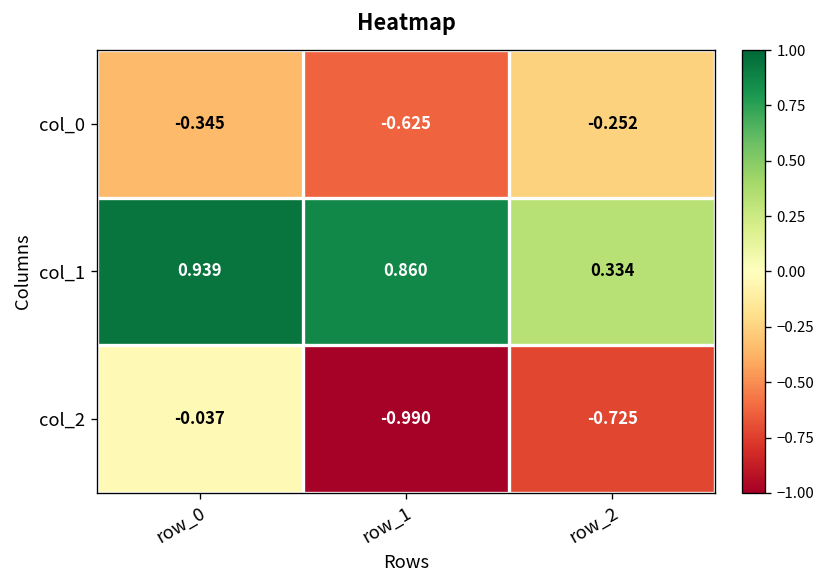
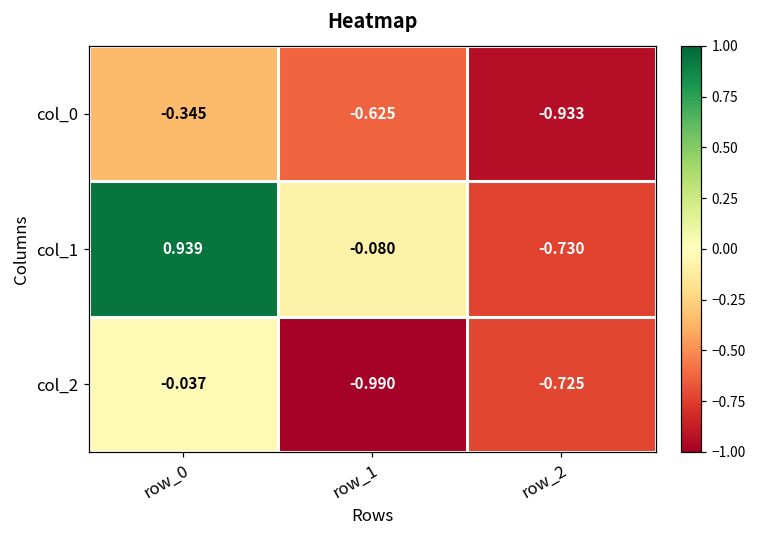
col_0, row_2: -0.252 -> -0.933
col_1, row_1: 0.860 -> -0.080
col_1, row_2: 0.334 -> -0.730
